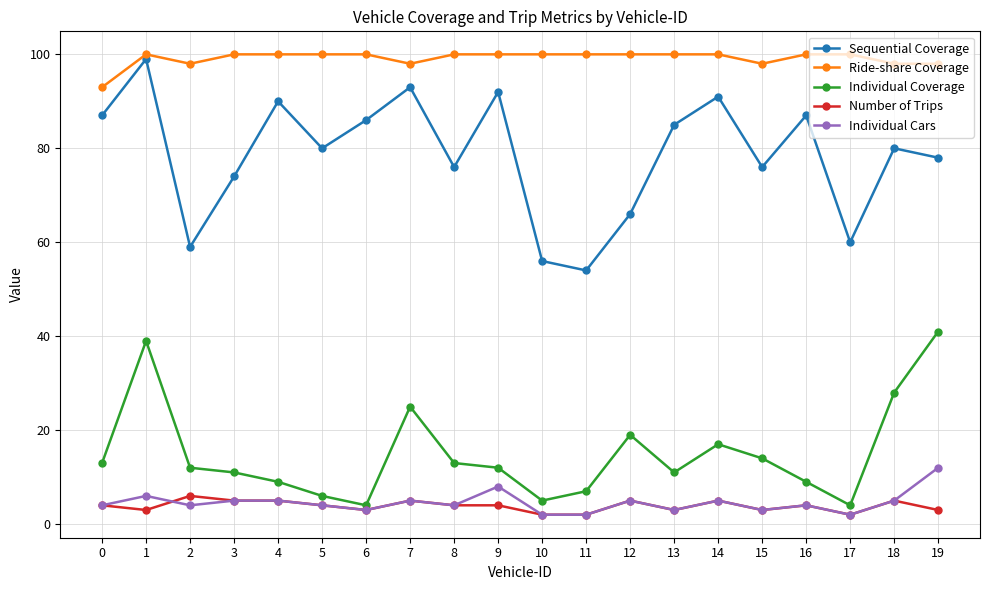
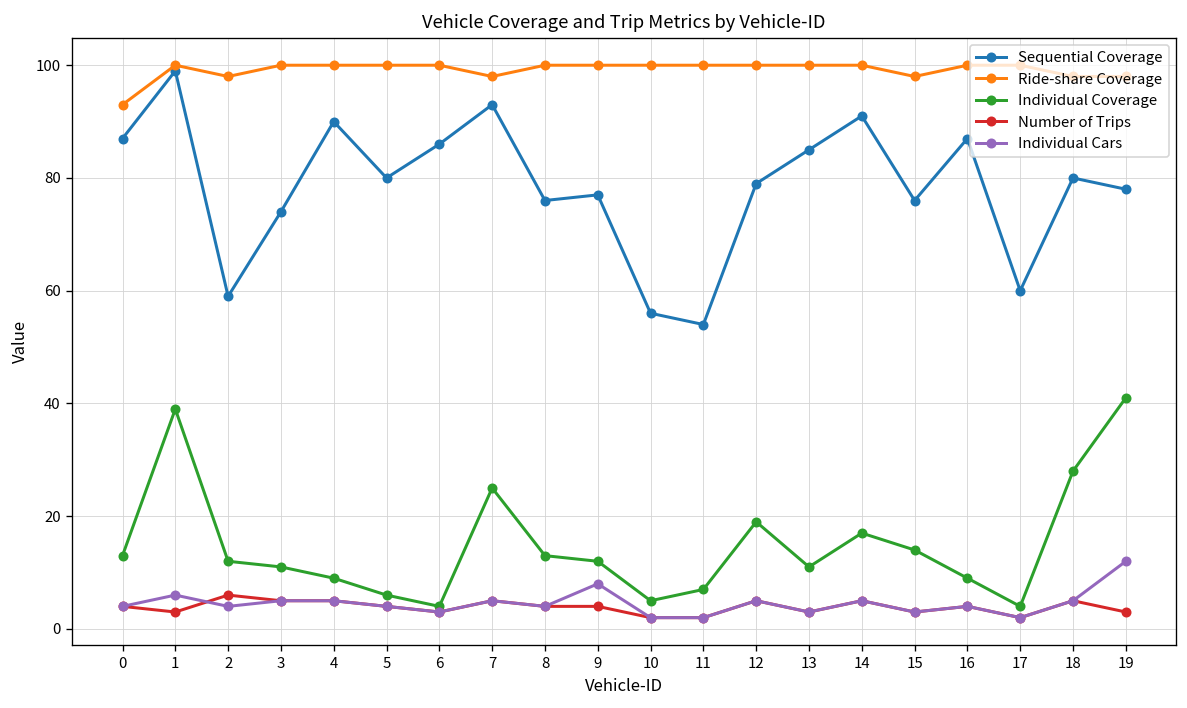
Sequential Coverage, 9: 92 -> 77
Sequential Coverage, 12: 66 -> 79
